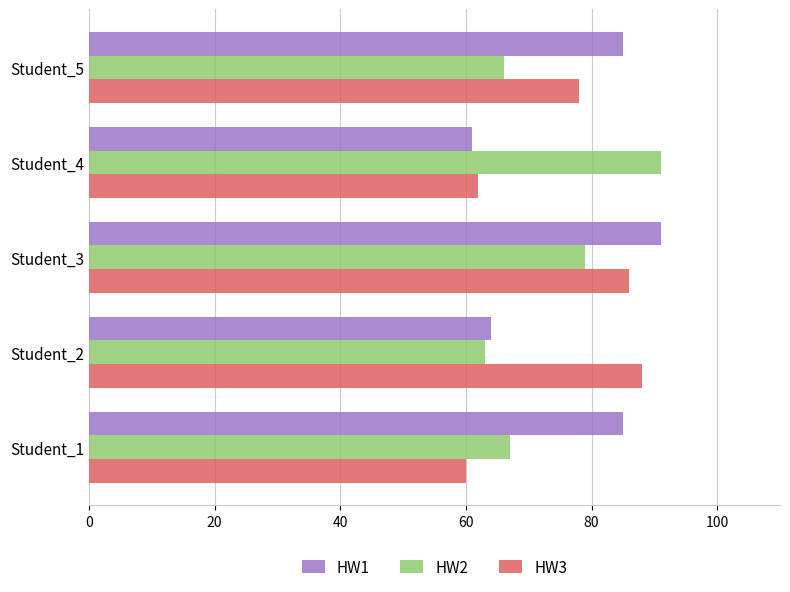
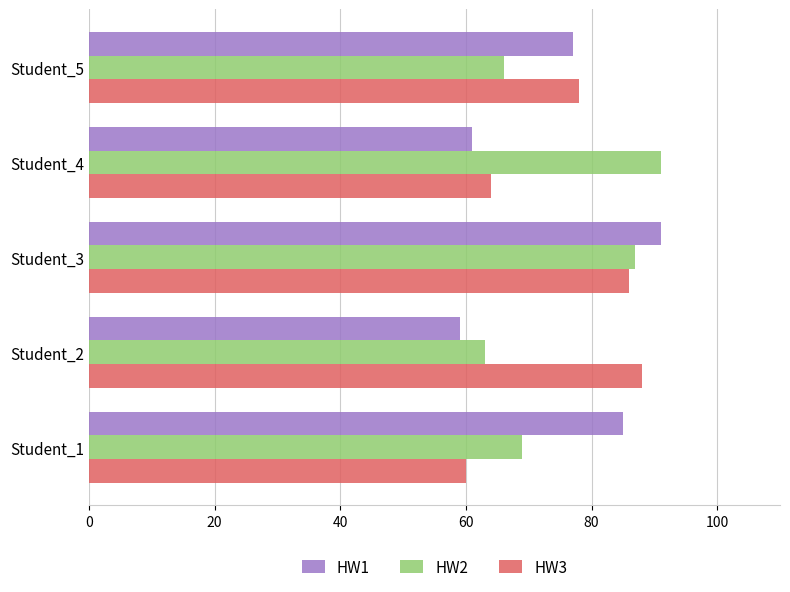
HW1, Student_5: 85 -> 77
HW3, Student_4: 62 -> 64
HW2, Student_3: 79 -> 87
HW1, Student_2: 64 -> 59
HW2, Student_1: 67 -> 69
